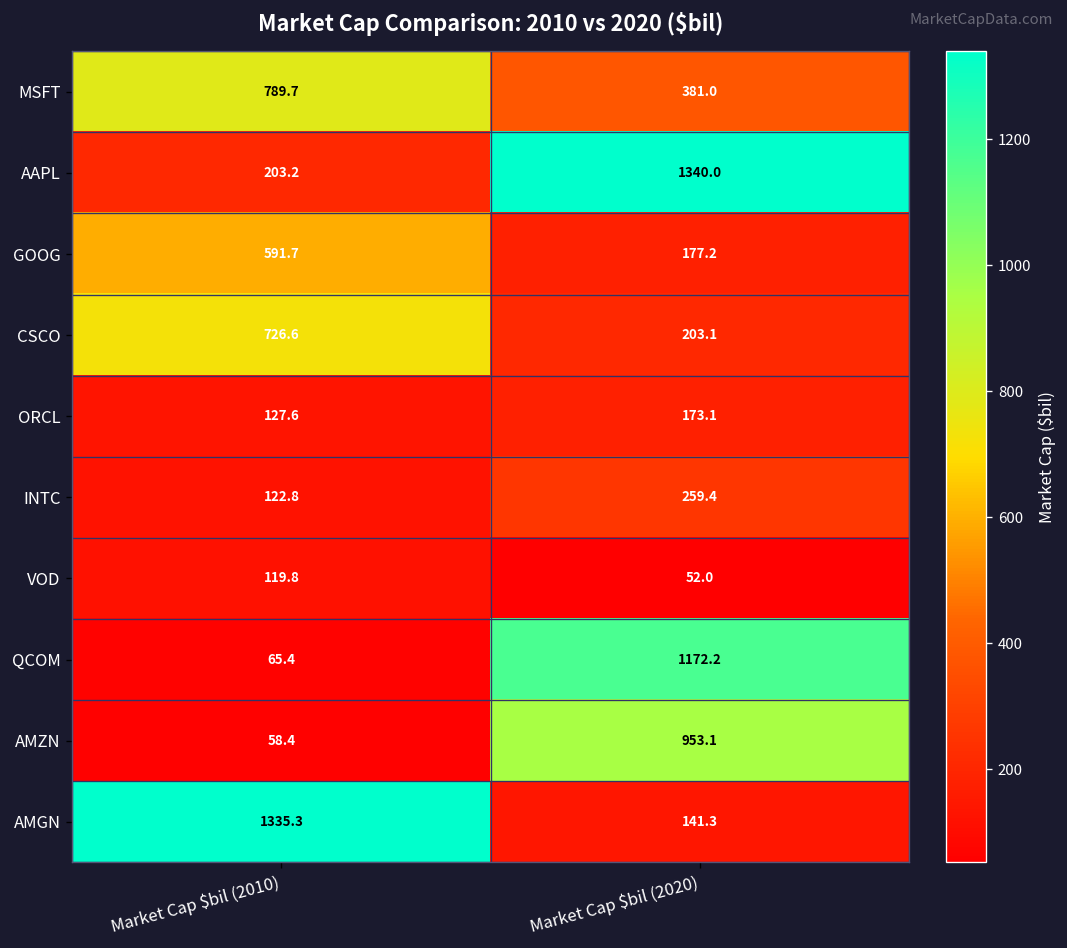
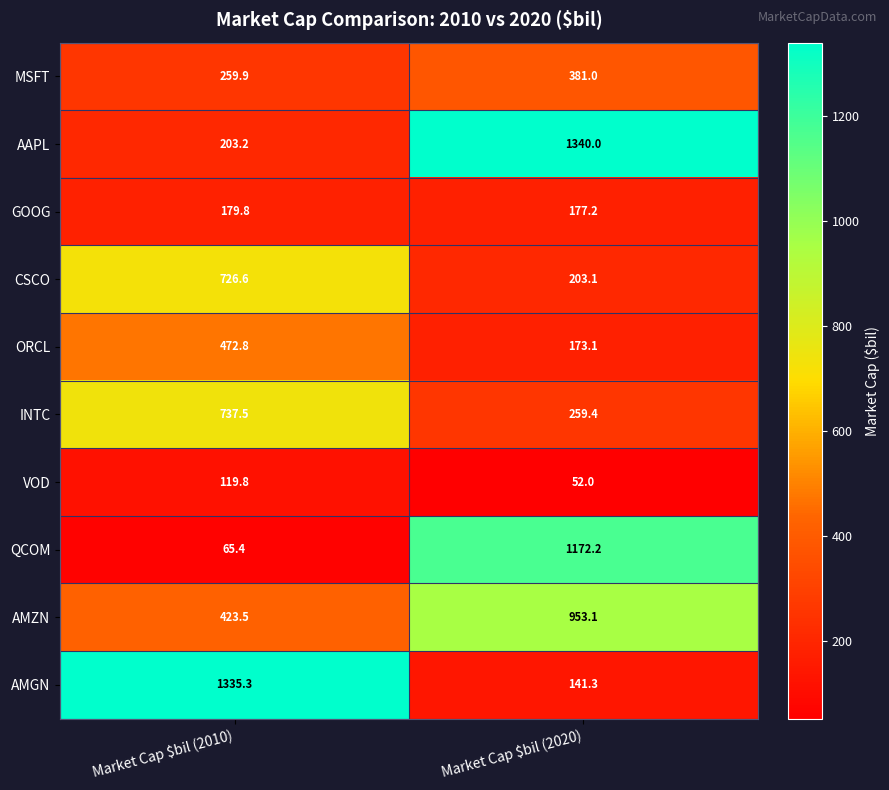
MSFT, Market Cap $bil (2010): 789.7 -> 259.9
GOOG, Market Cap $bil (2010): 591.7 -> 179.8
ORCL, Market Cap $bil (2010): 127.6 -> 472.8
INTC, Market Cap $bil (2010): 122.8 -> 737.5
AMZN, Market Cap $bil (2010): 58.4 -> 423.5
